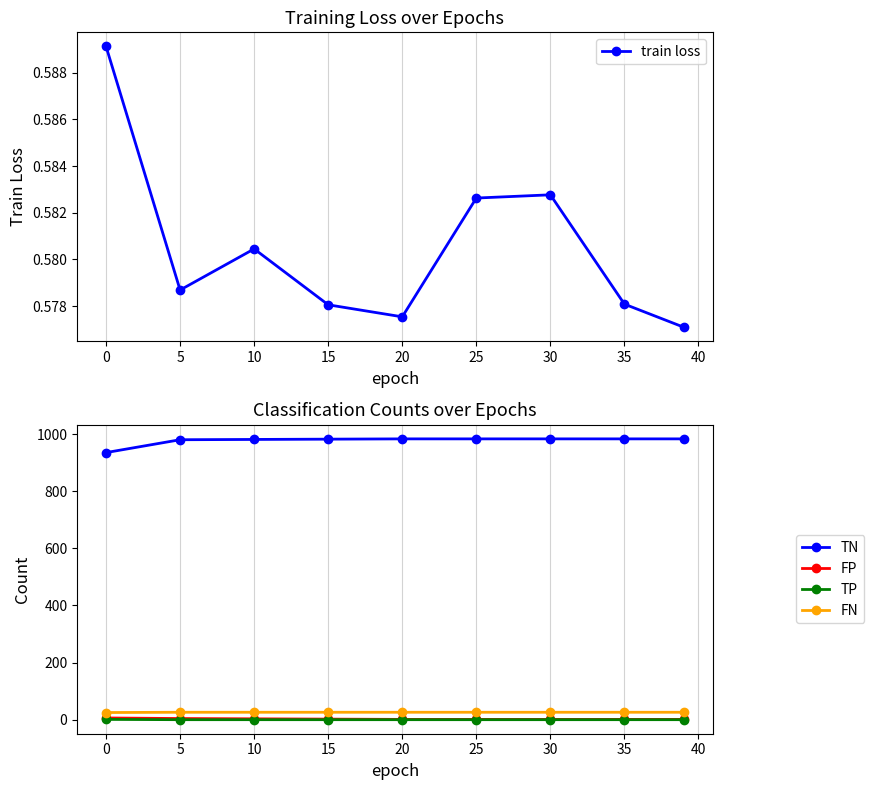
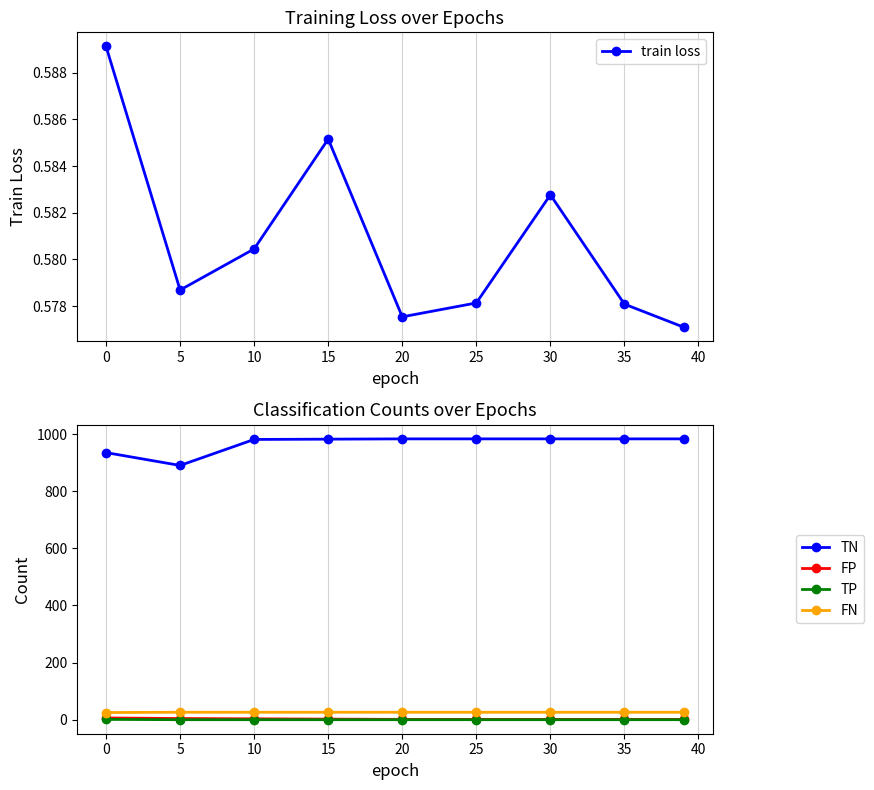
Training Loss over Epochs, 15: 0.5781 -> 0.5852
Training Loss over Epochs, 25: 0.5826 -> 0.5781
Classification Counts over Epochs, TN, 5: 980 -> 890
